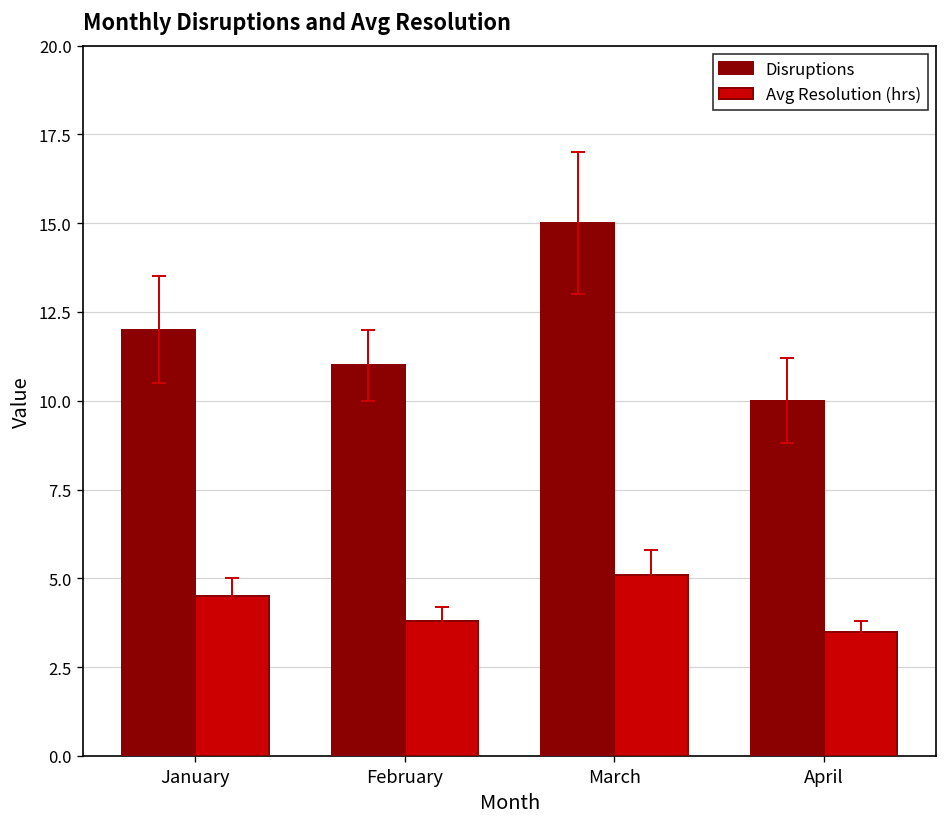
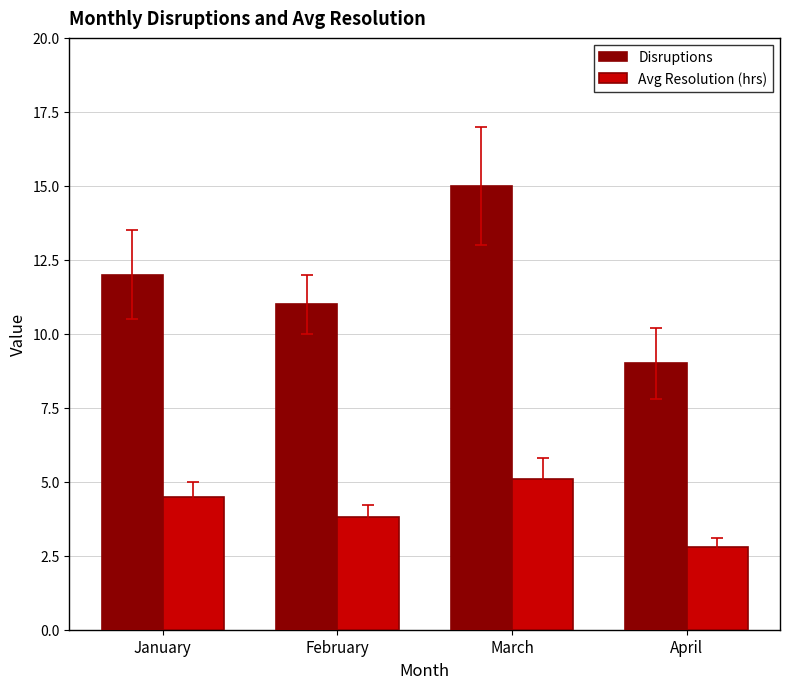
Disruptions, April: 10 -> 9
Avg Resolution (hrs), April: 3.5 -> 2.8
